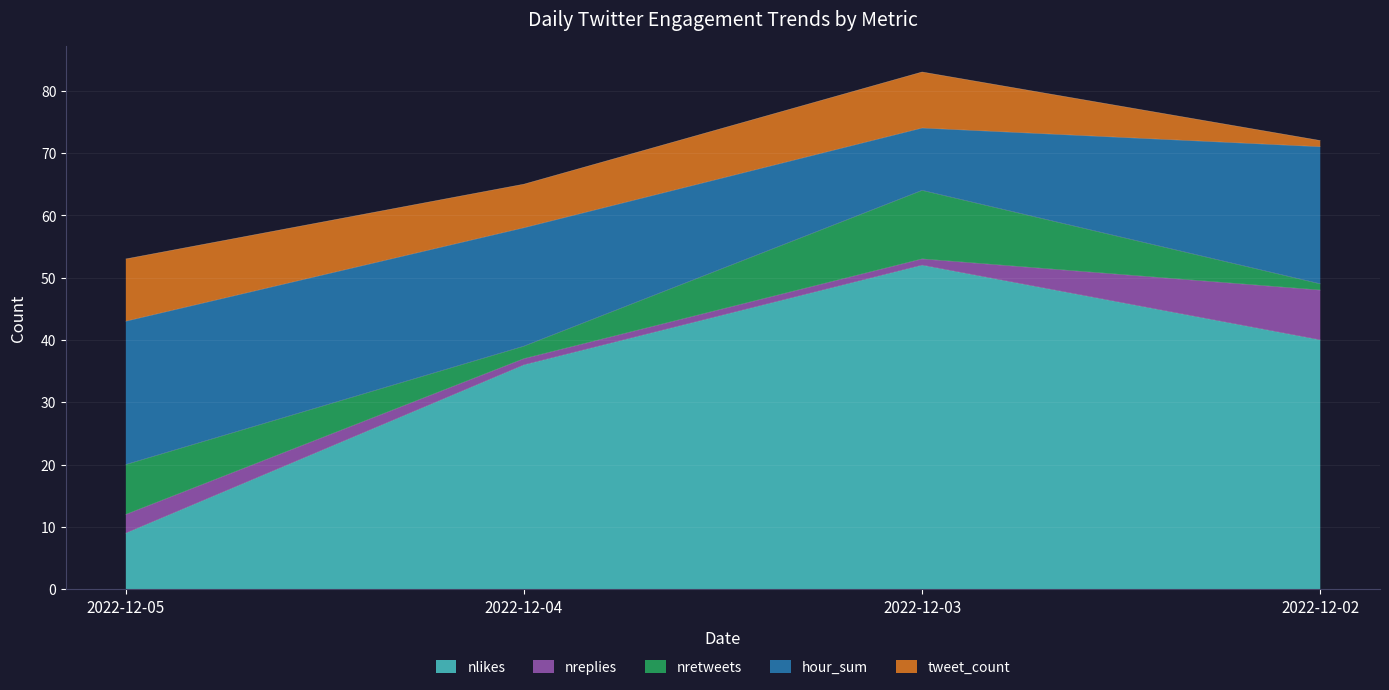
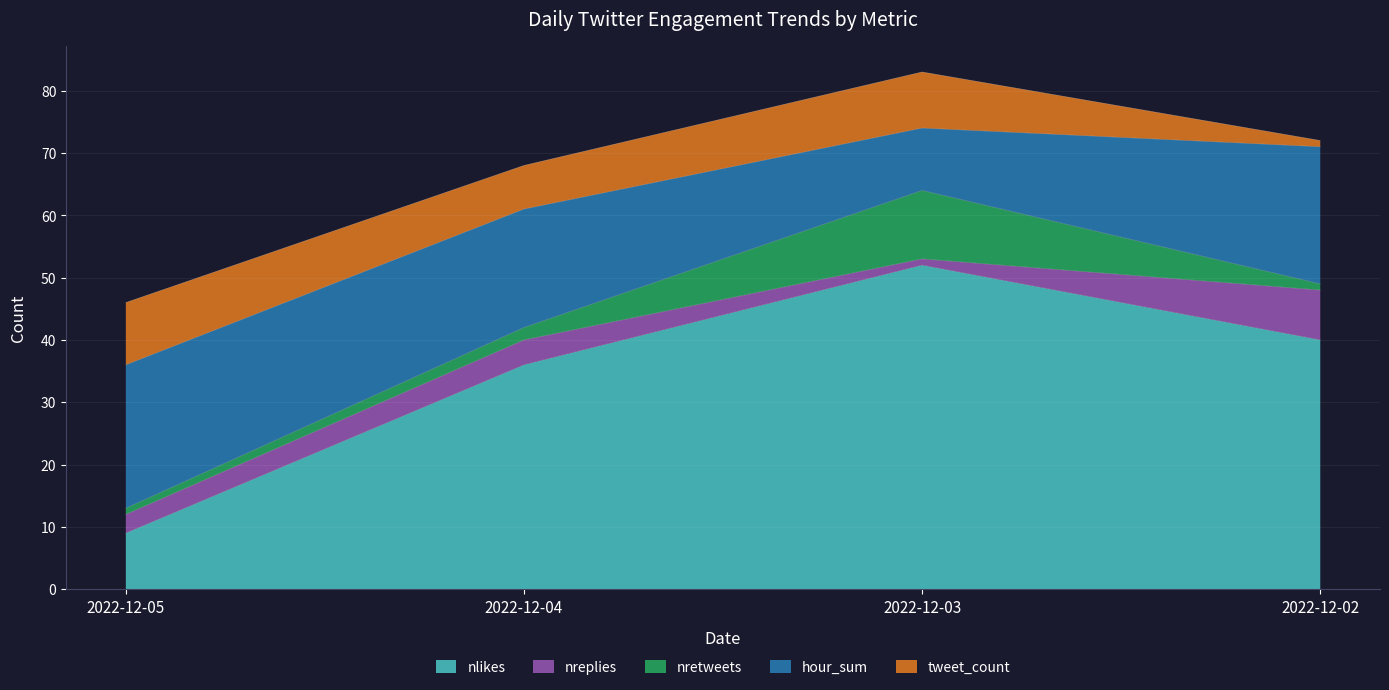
nretweets, 2022-12-05: 8 -> 1
nreplies, 2022-12-04: 1 -> 4
